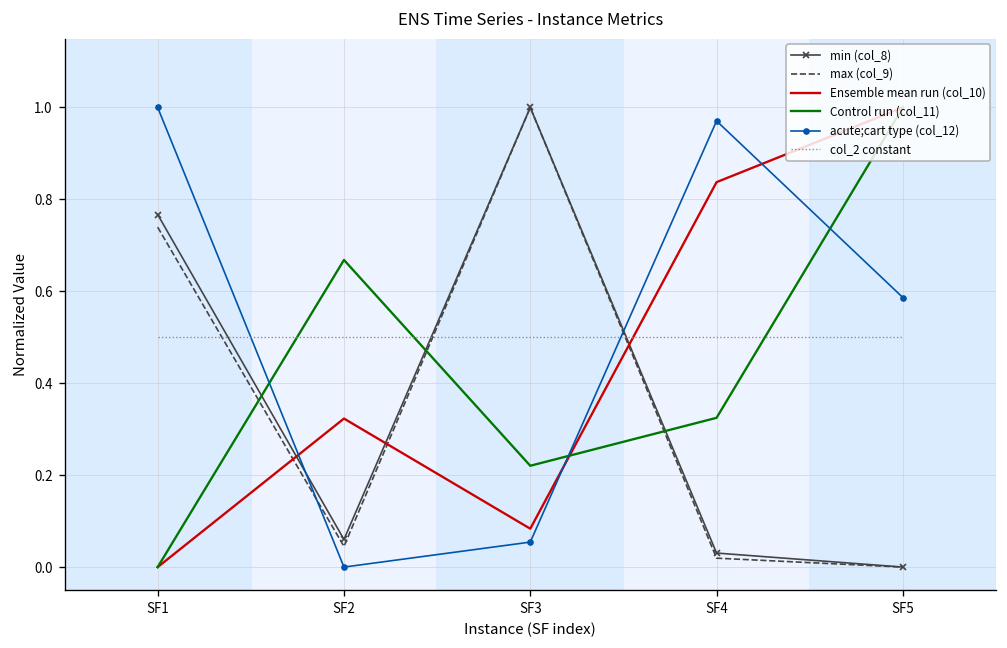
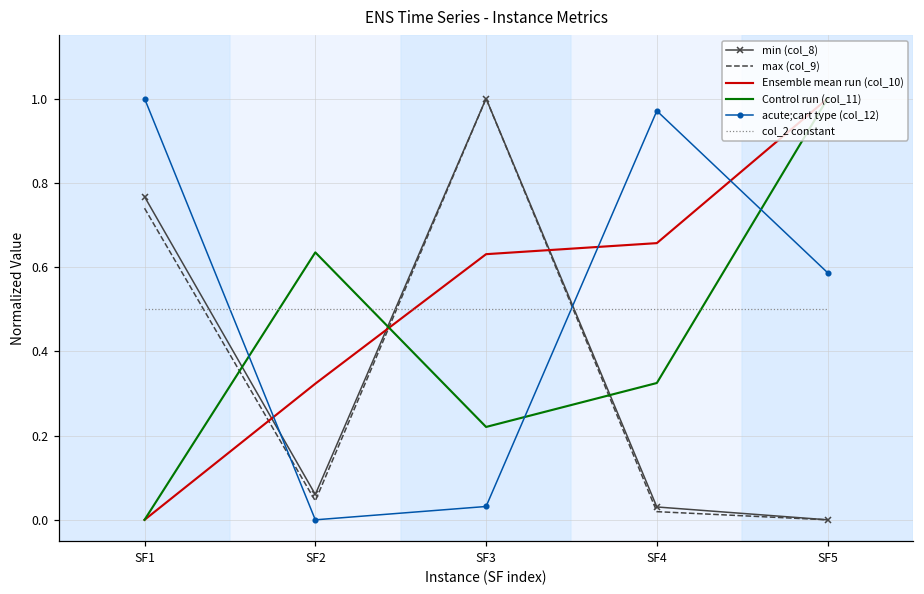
Control run (col_11), SF2: 0.67 -> 0.63
Ensemble mean run (col_10), SF3: 0.08 -> 0.63
acute;cart type (col_12), SF3: 0.05 -> 0.03
Ensemble mean run (col_10), SF4: 0.84 -> 0.66
